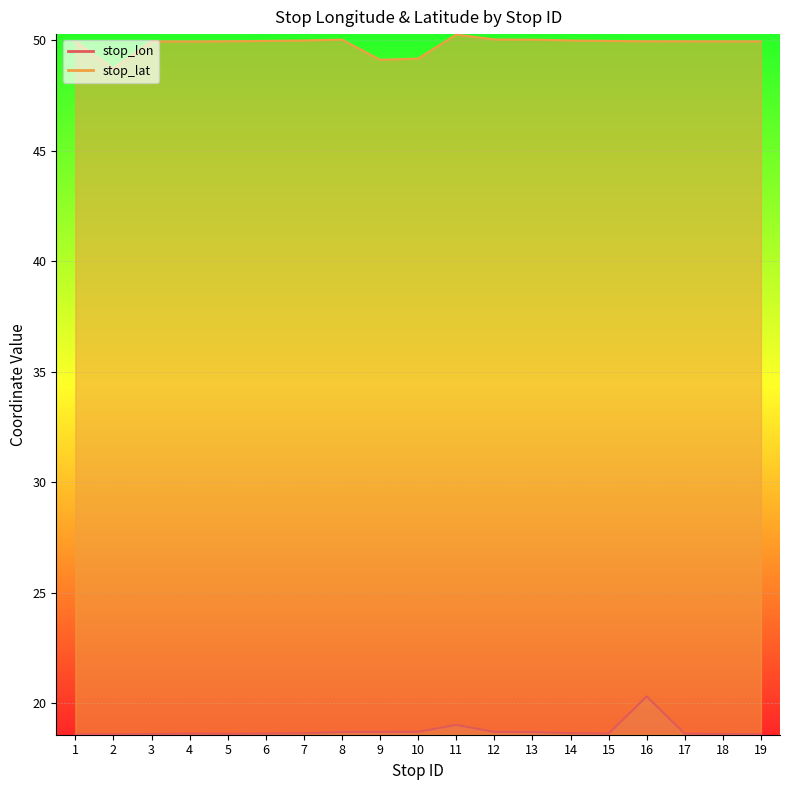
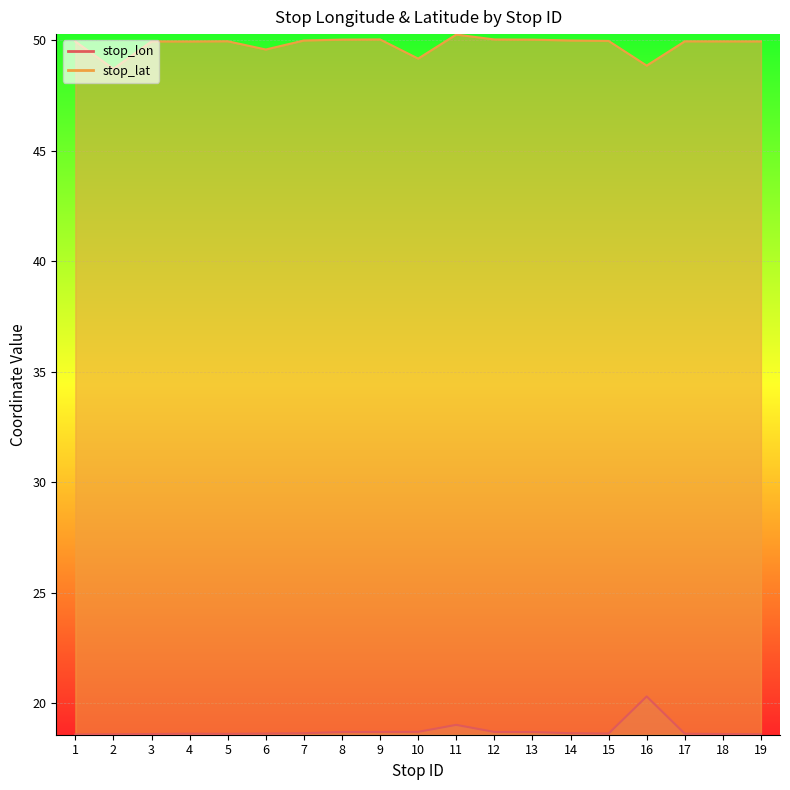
stop_lat, 6: 50.0 -> 49.6
stop_lat, 9: 49.1 -> 50.0
stop_lat, 16: 50.0 -> 48.9
